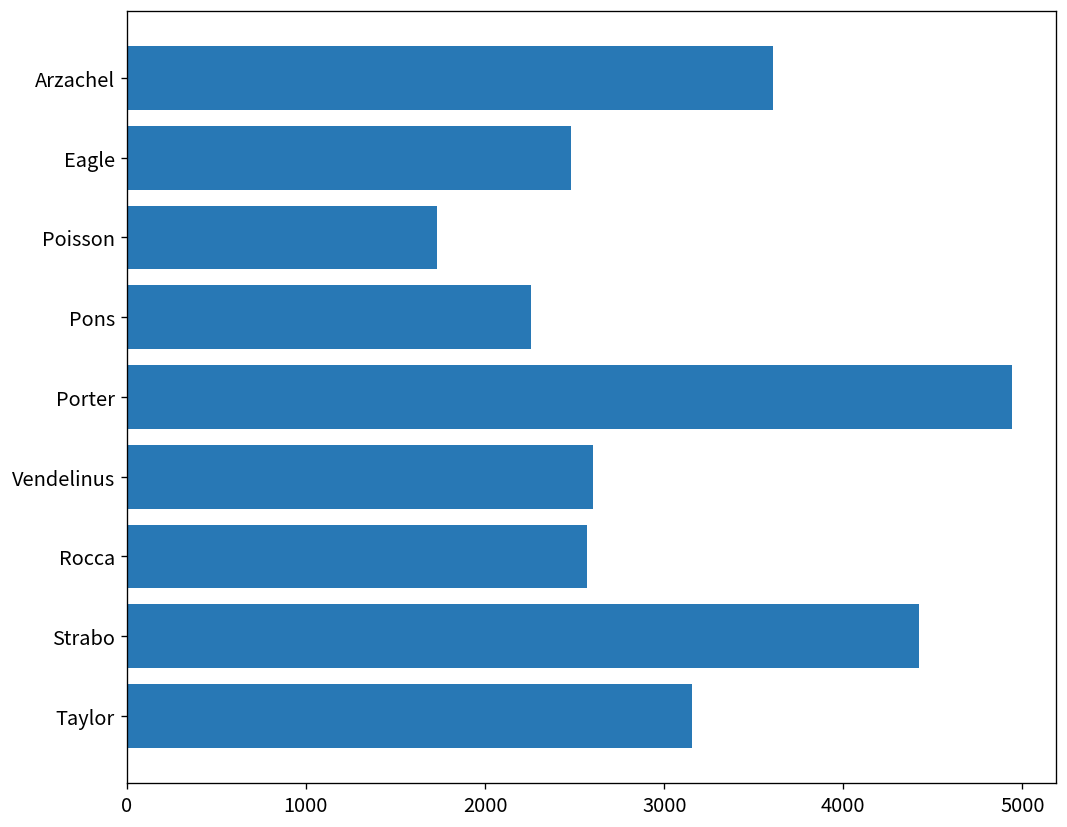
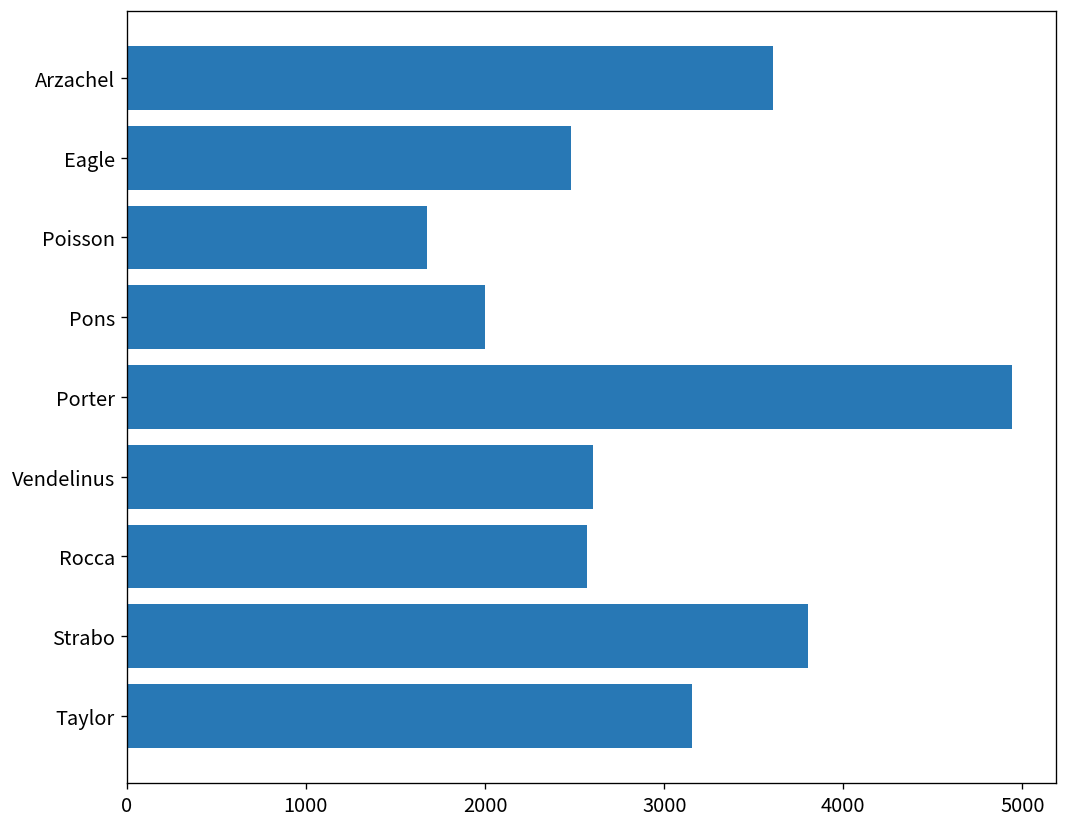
Poisson: 1730 -> 1680
Pons: 2260 -> 2000
Strabo: 4420 -> 3800
